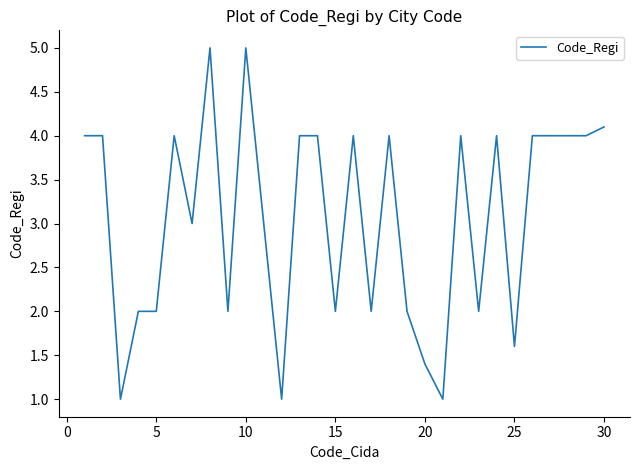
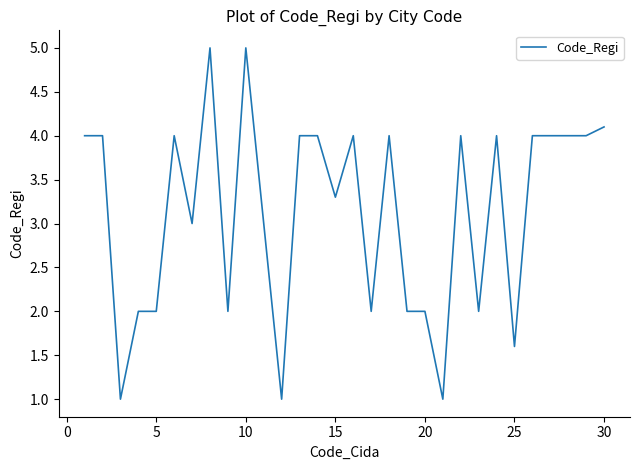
15: 2.0 -> 3.3
20: 1.4 -> 2.0
